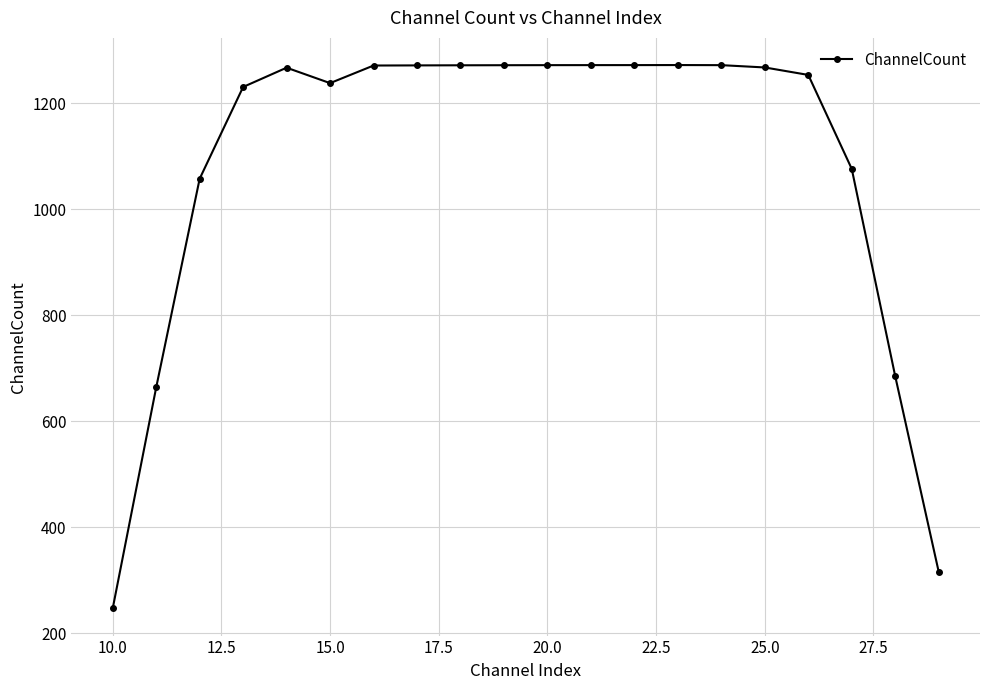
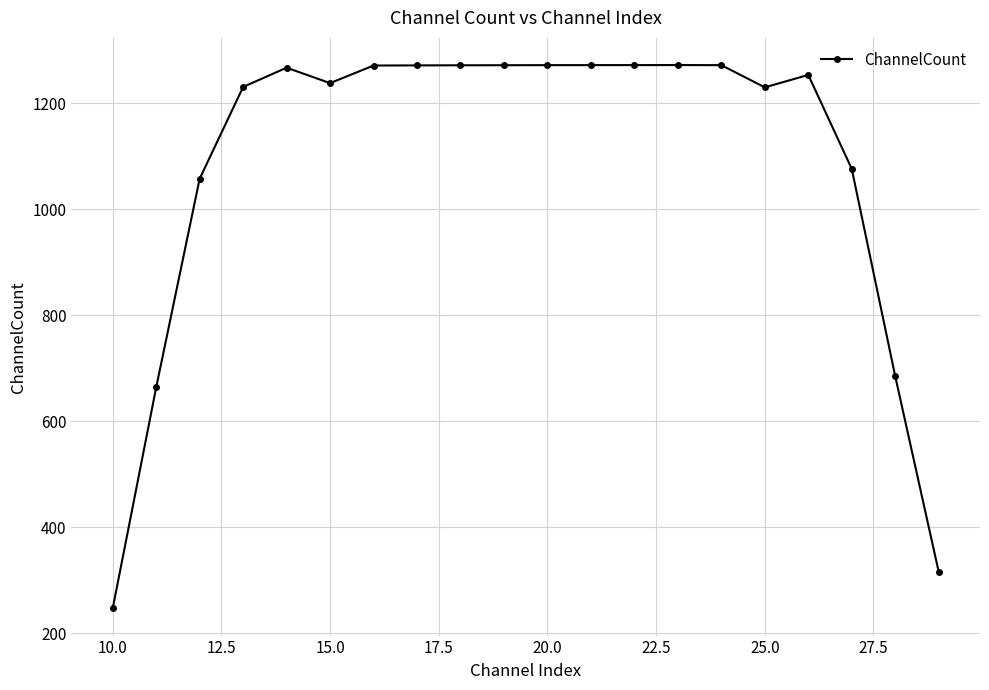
25.0: 1270 -> 1230
